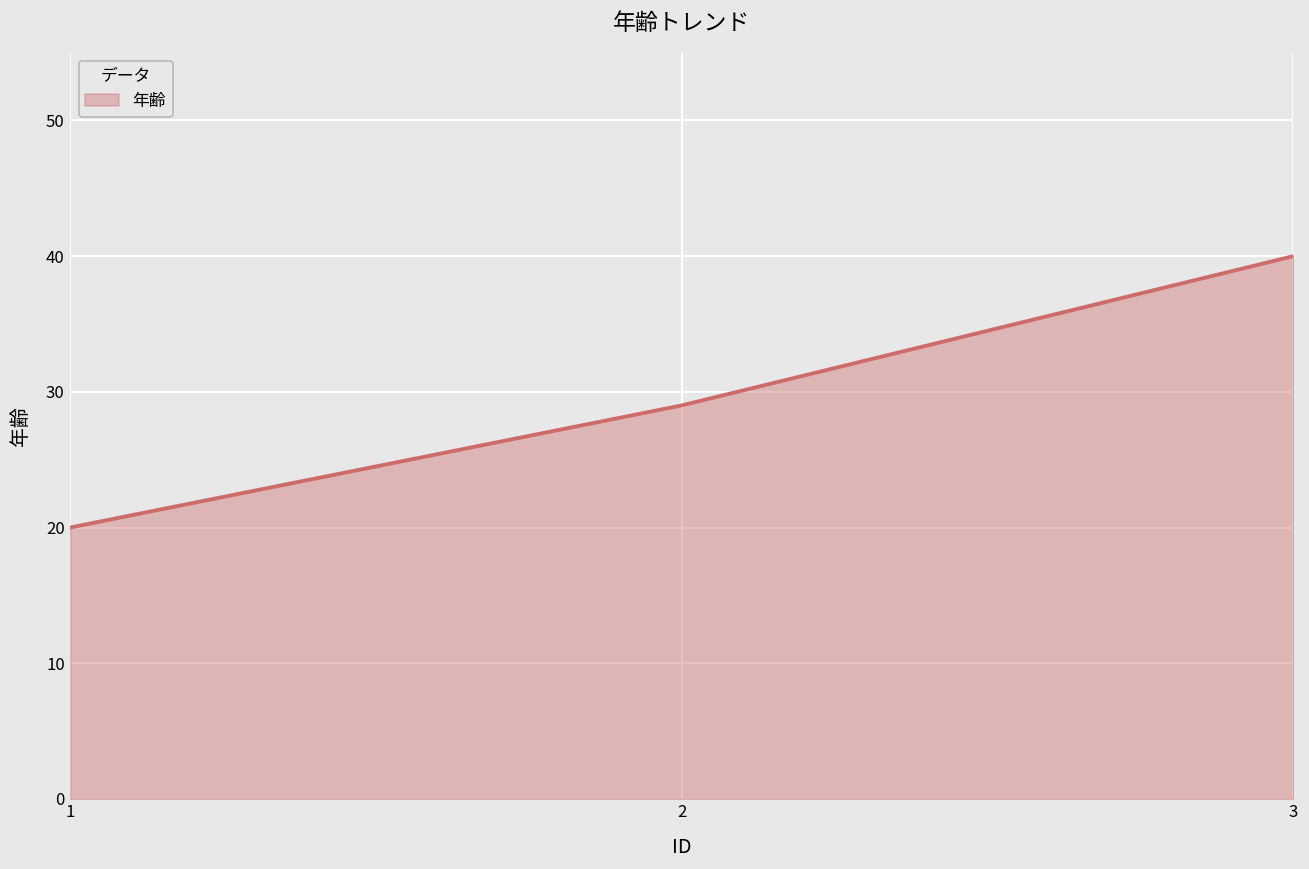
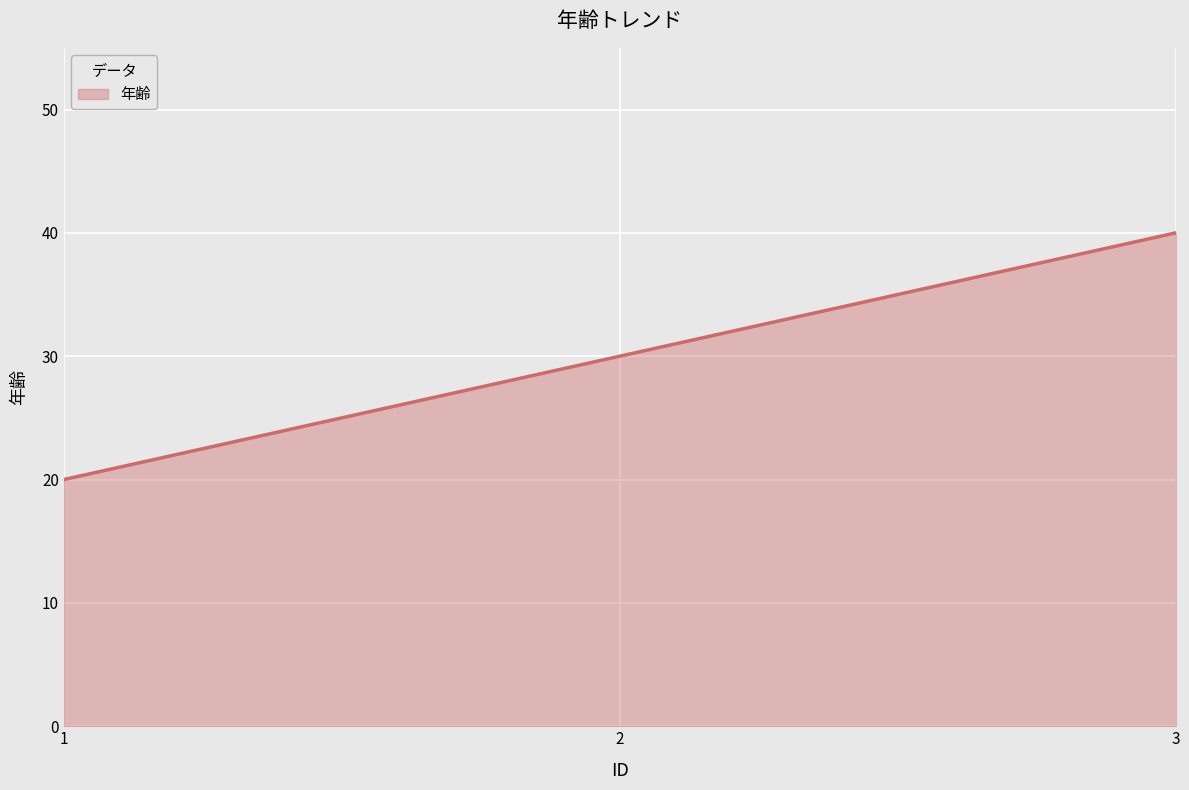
2: 29 -> 30
